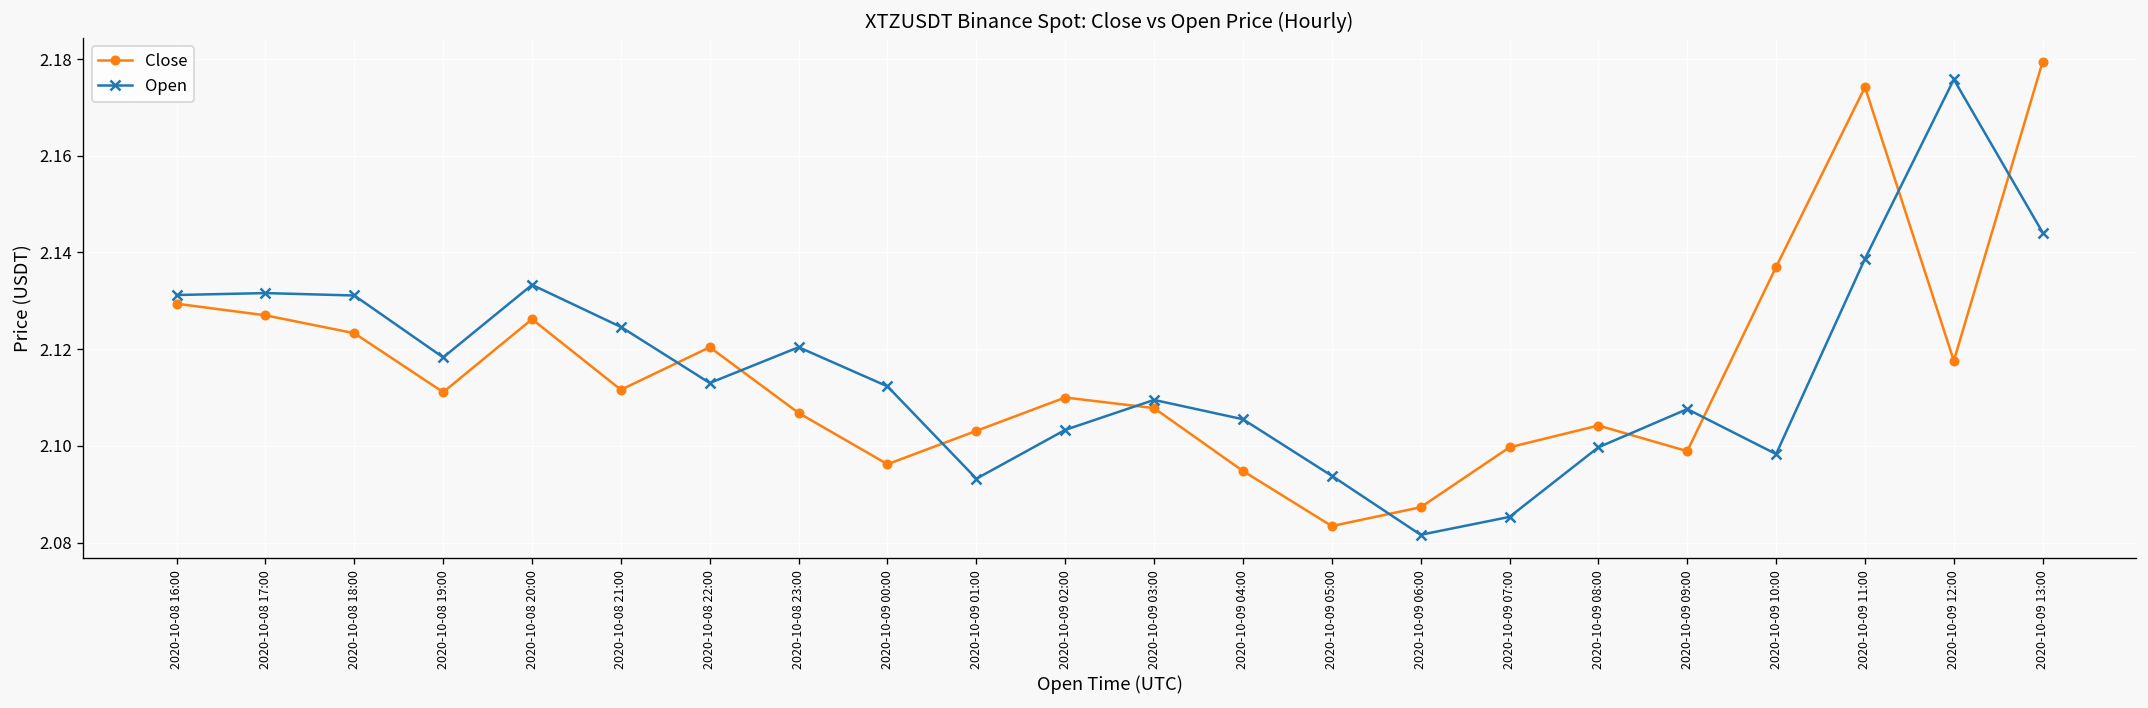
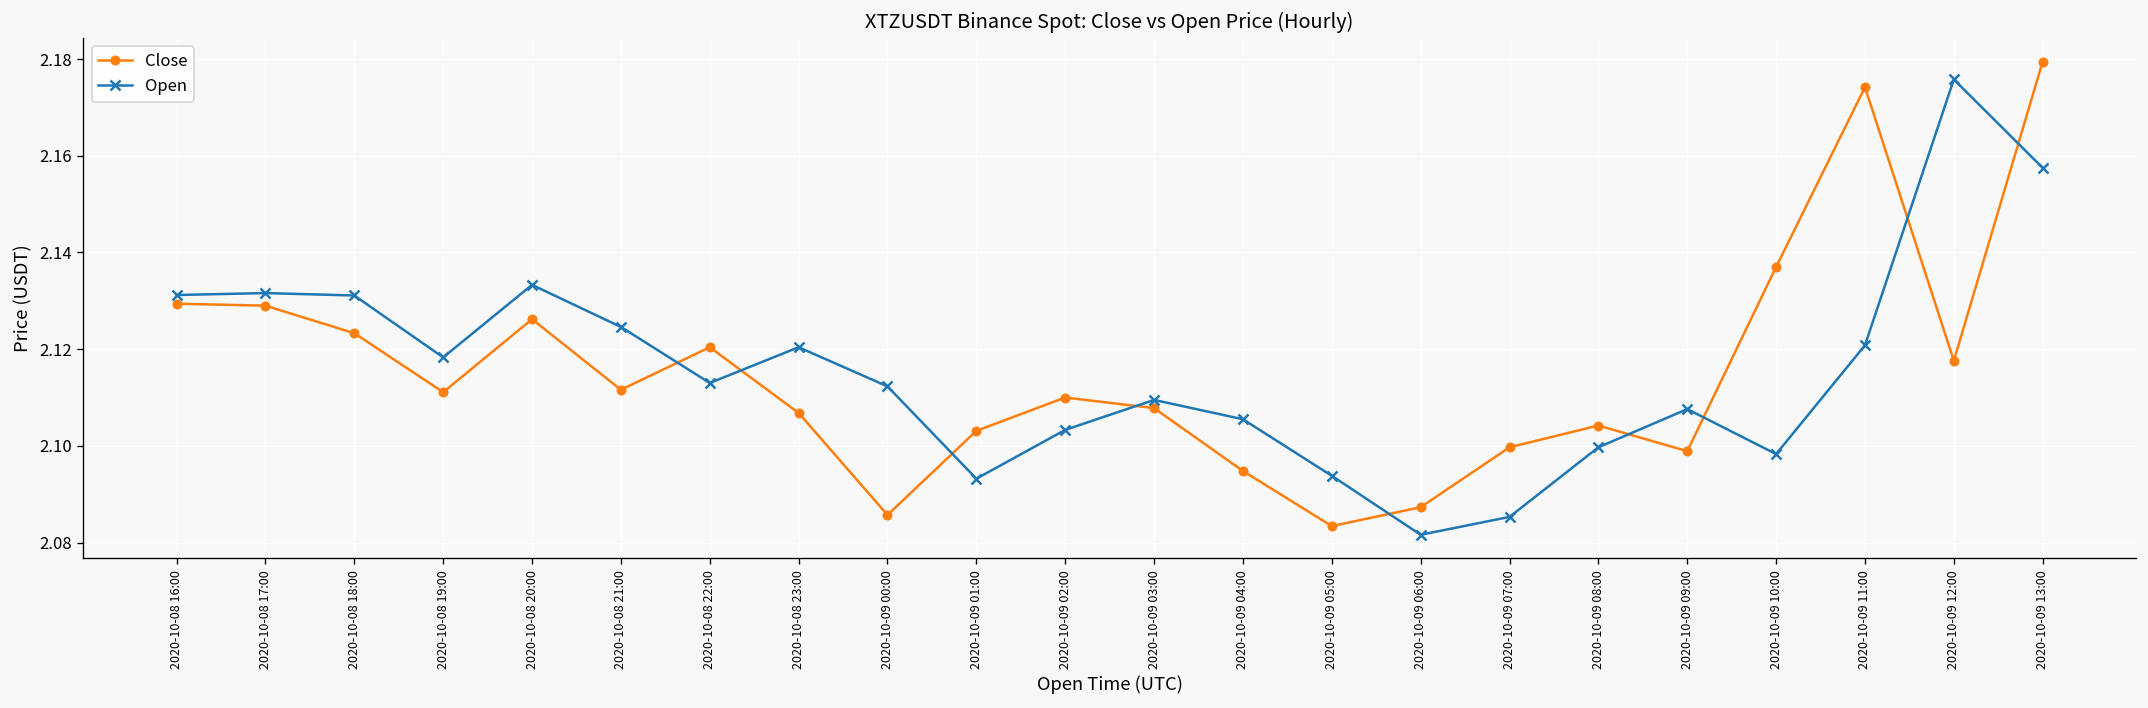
Close, 2020-10-08 17:00: 2.127 -> 2.129
Close, 2020-10-09 00:00: 2.096 -> 2.086
Open, 2020-10-09 11:00: 2.139 -> 2.121
Open, 2020-10-09 13:00: 2.144 -> 2.158
